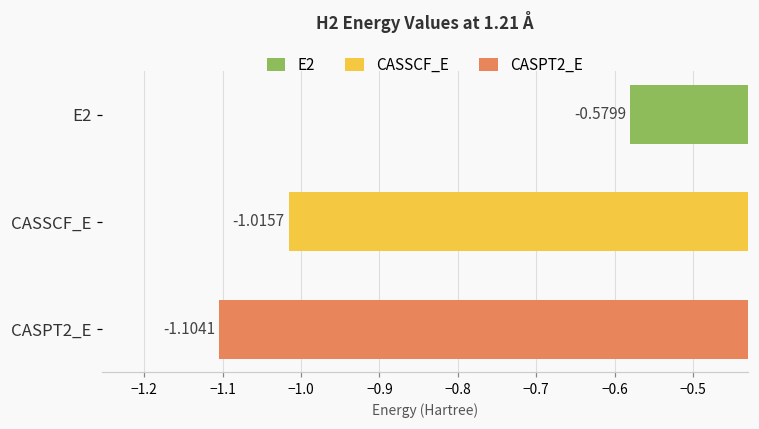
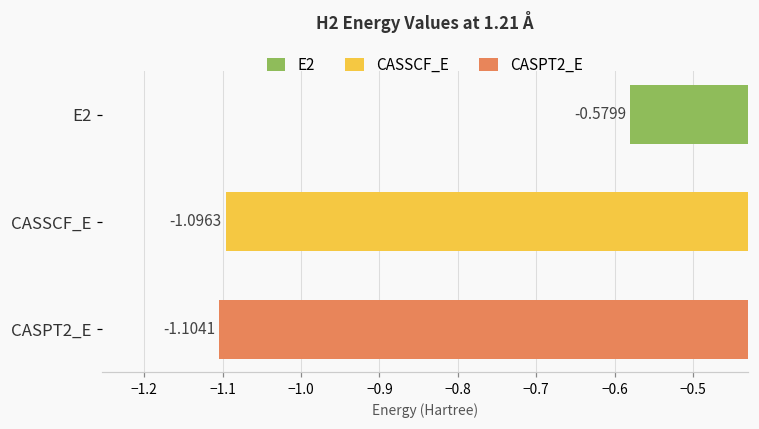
CASSCF_E: -1.0157 -> -1.0963
